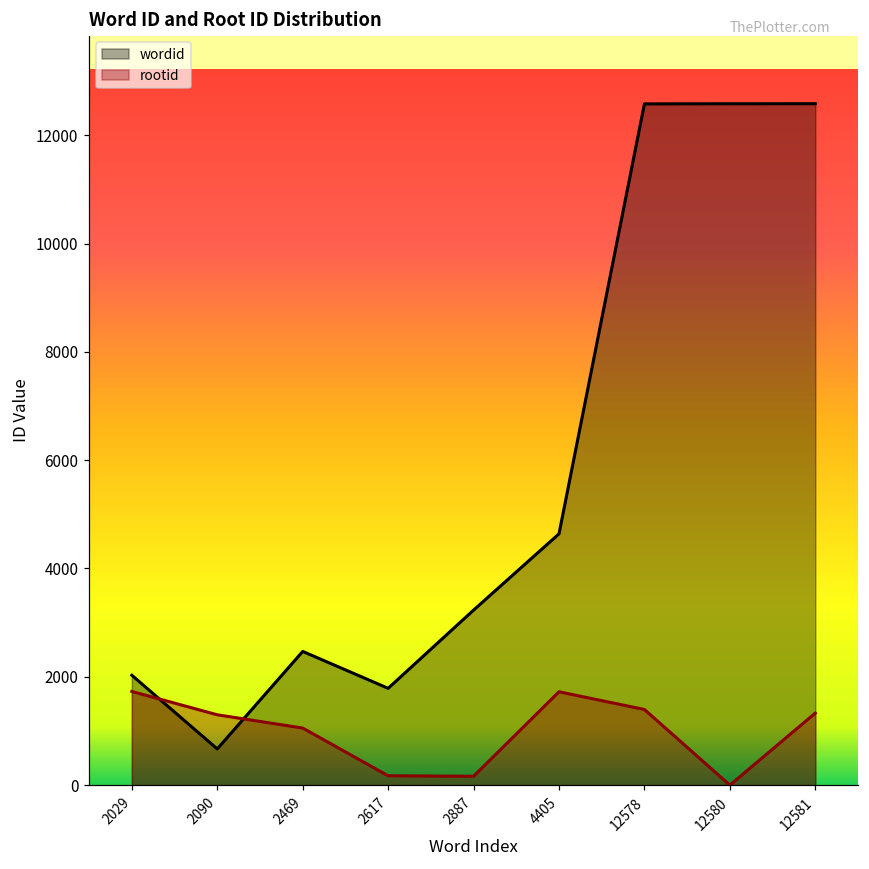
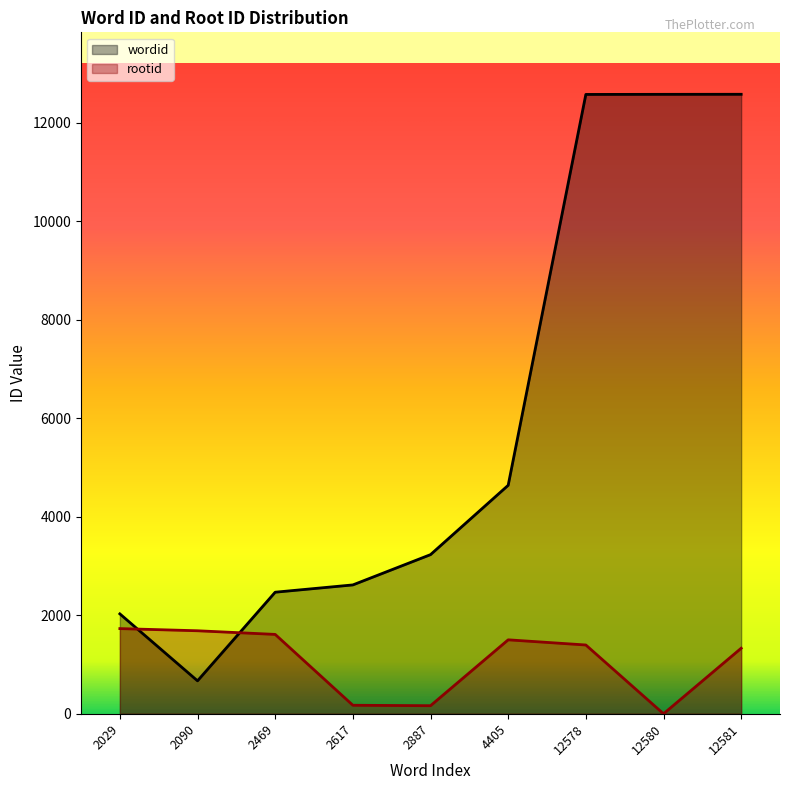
rootid, 2090: 1300 -> 1700
rootid, 2469: 1100 -> 1600
wordid, 2617: 1800 -> 2600
rootid, 4405: 1700 -> 1500
